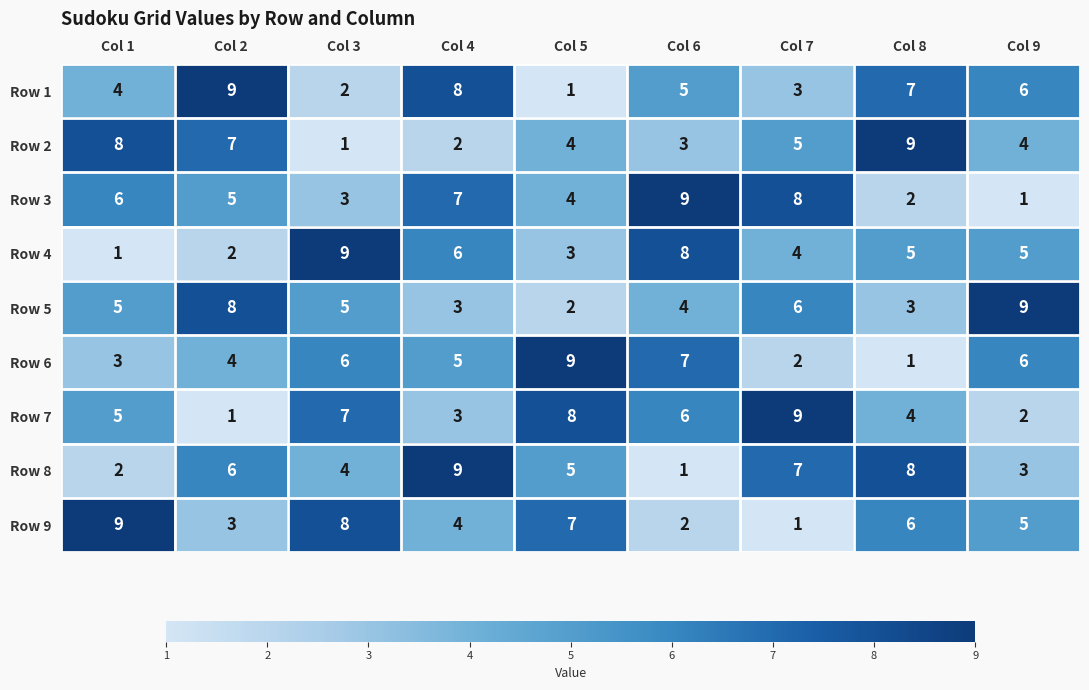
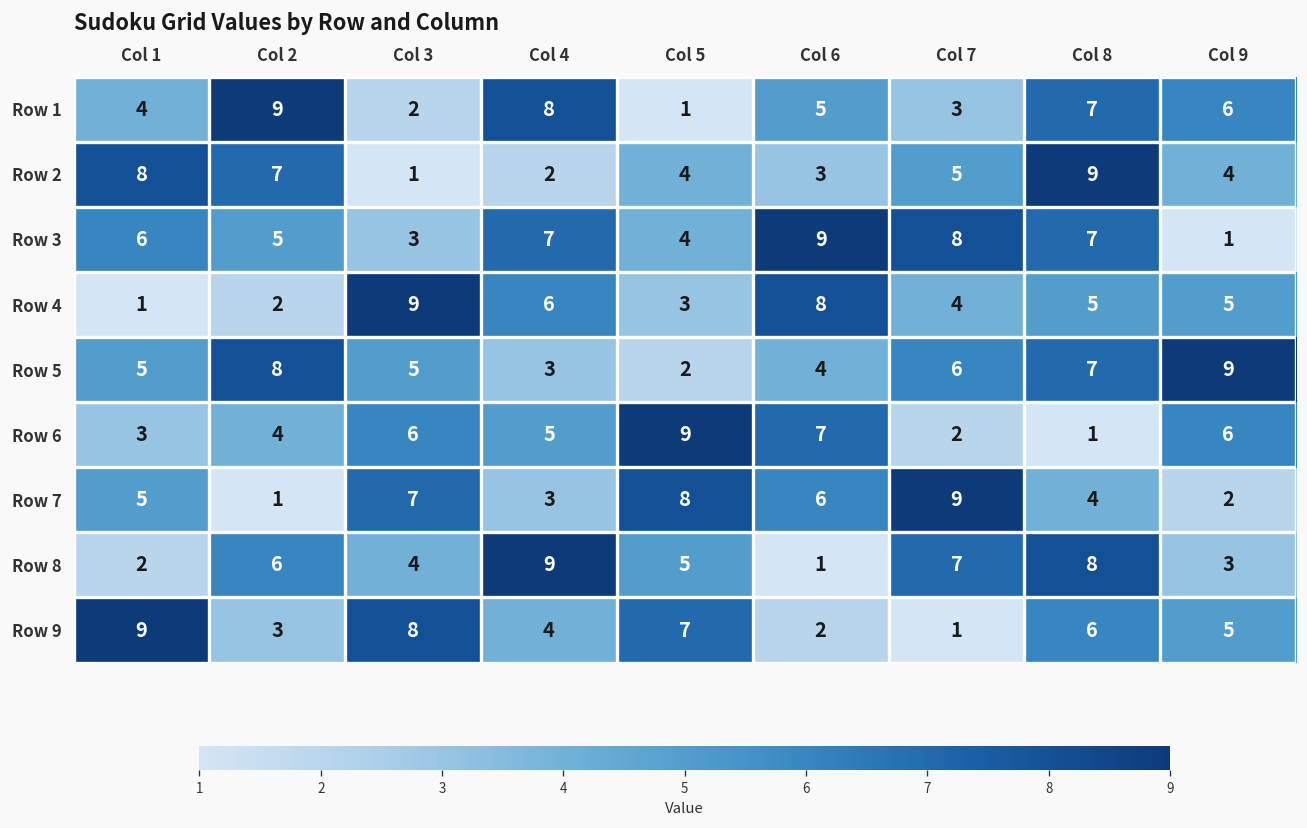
Row 3, Col 8: 2 -> 7
Row 5, Col 8: 3 -> 7
